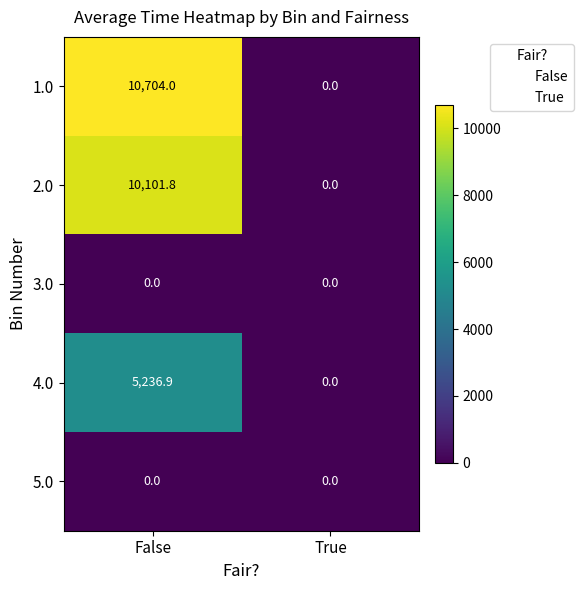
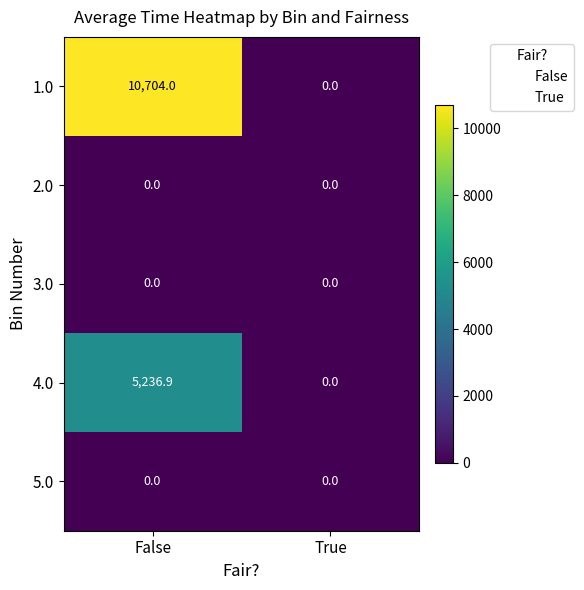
2.0, False: 10,101.8 -> 0.0
